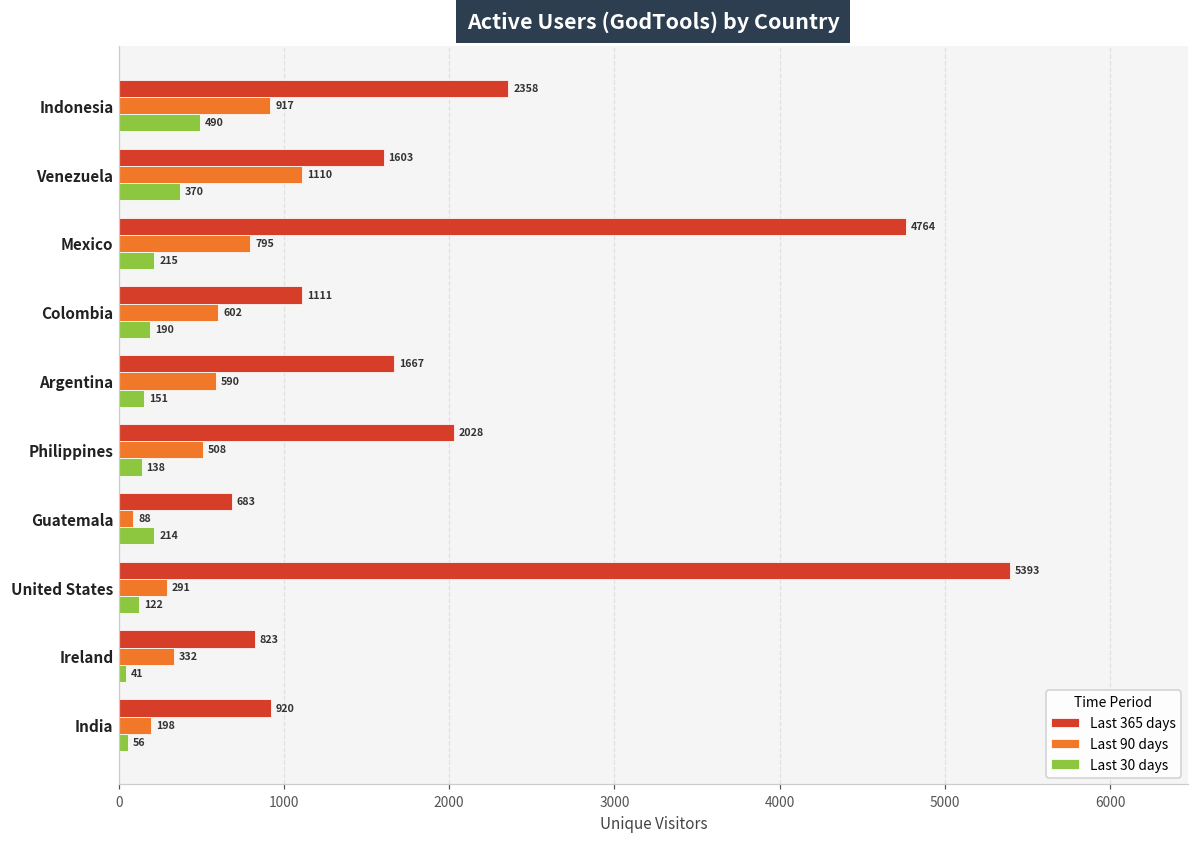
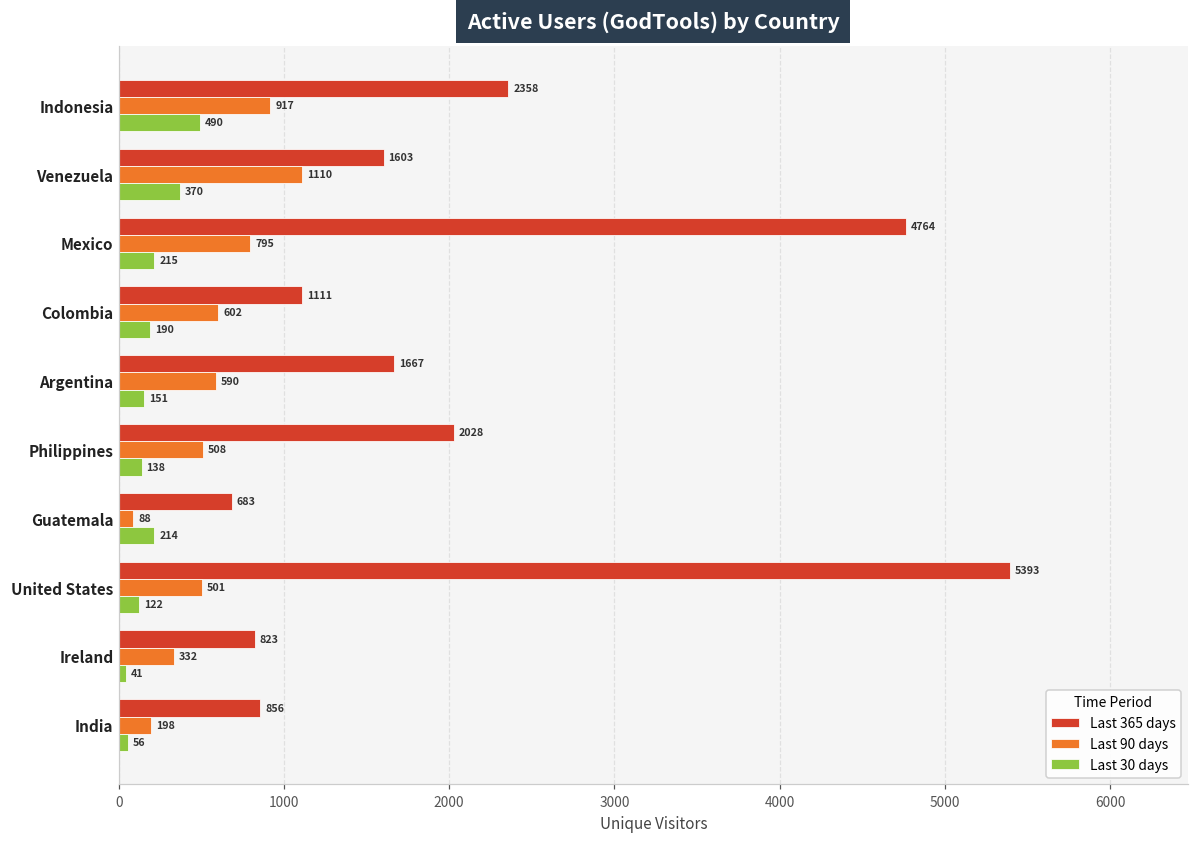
Last 90 days, United States: 291 -> 501
Last 365 days, India: 920 -> 856
